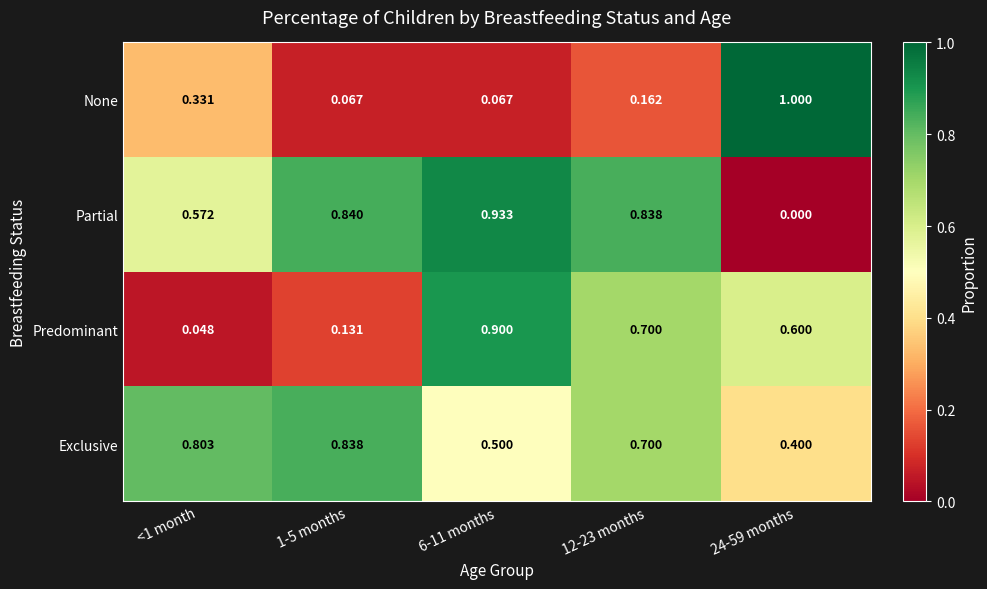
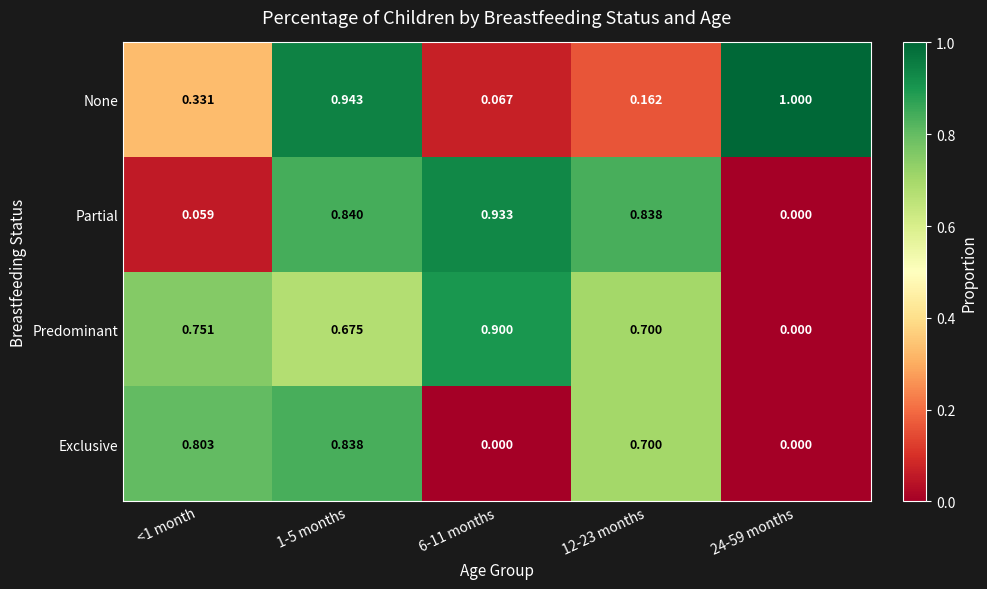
None, 1-5 months: 0.067 -> 0.943
Partial, <1 month: 0.572 -> 0.059
Predominant, <1 month: 0.048 -> 0.751
Predominant, 1-5 months: 0.131 -> 0.675
Predominant, 24-59 months: 0.600 -> 0.000
Exclusive, 6-11 months: 0.500 -> 0.000
Exclusive, 24-59 months: 0.400 -> 0.000
